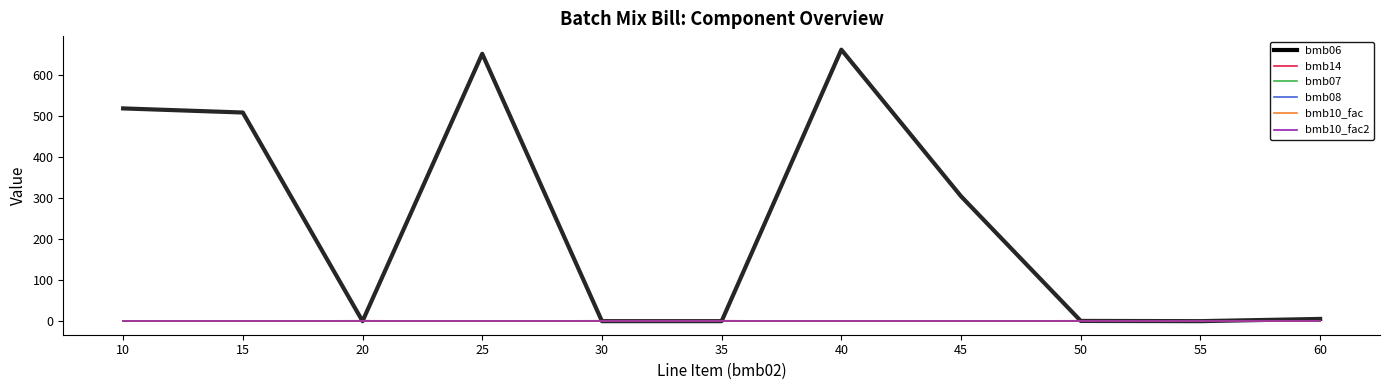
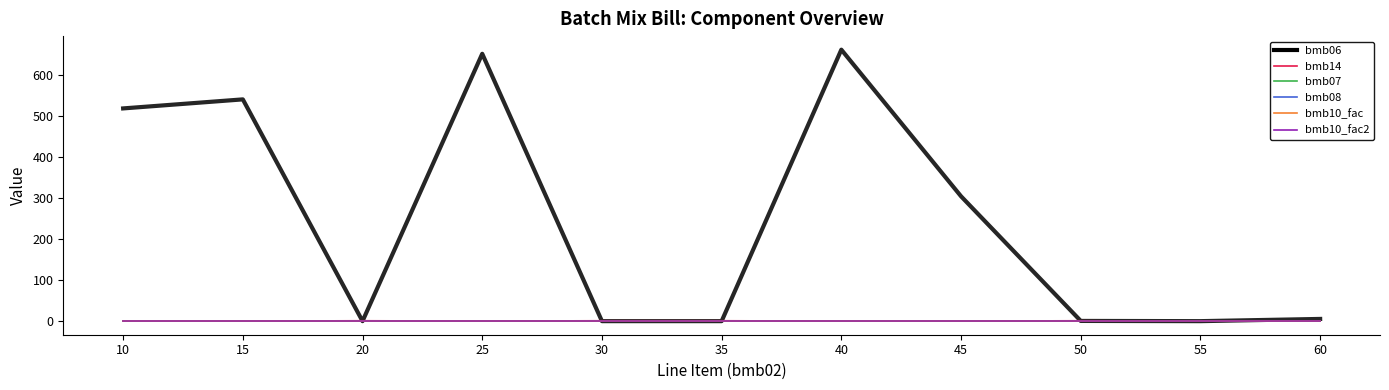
bmb06, 15: 510 -> 540
